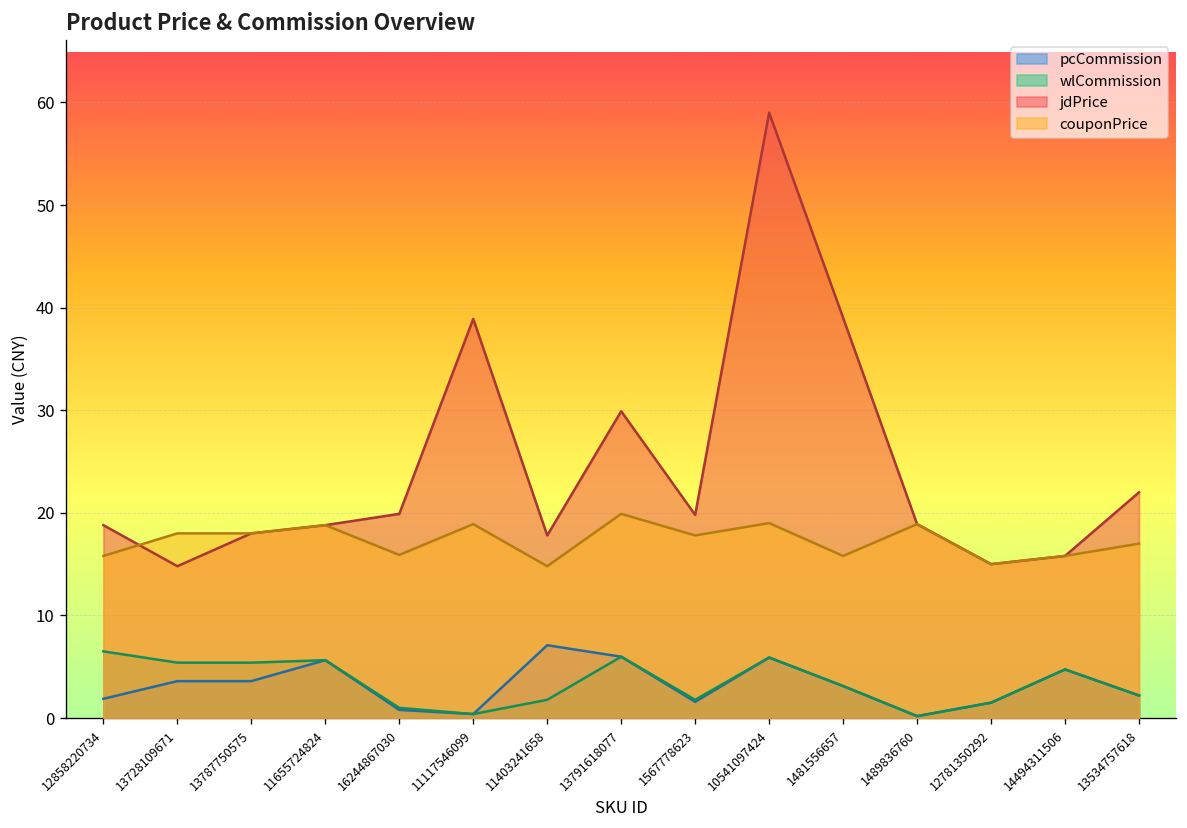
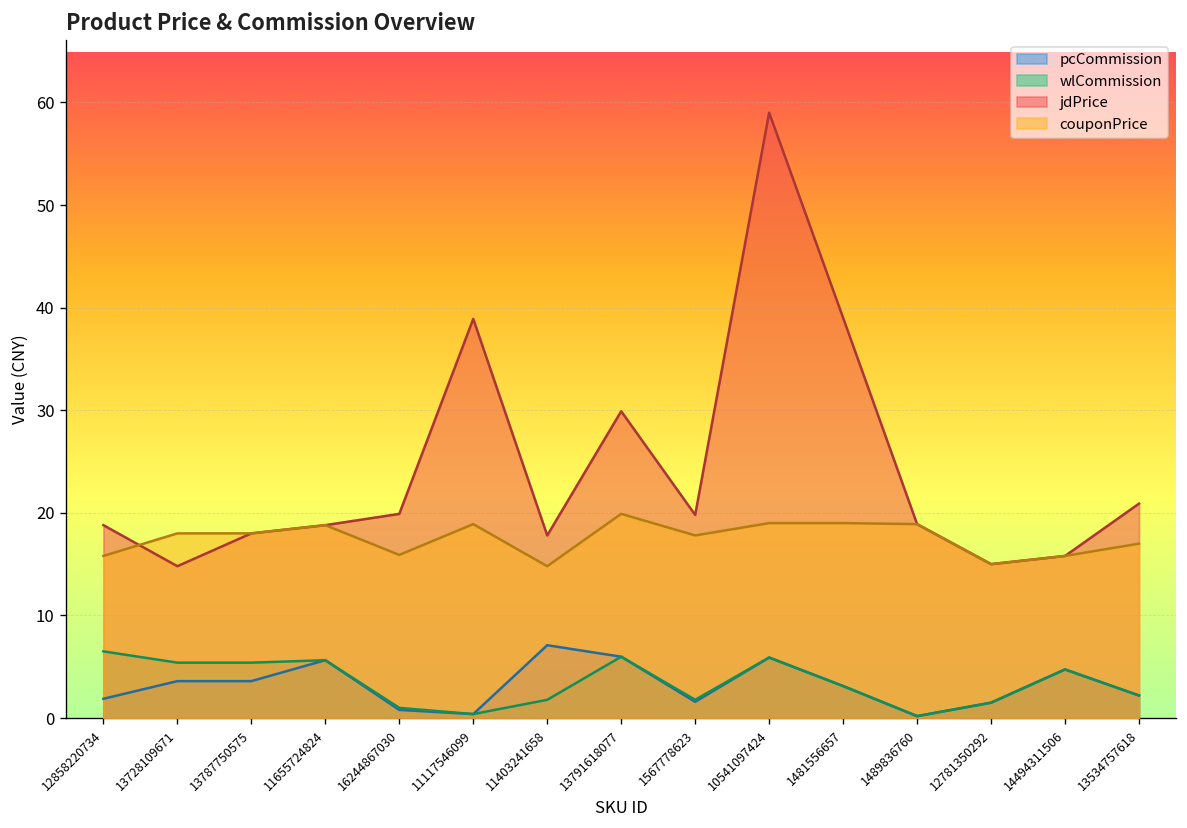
couponPrice, 1481556657: 16 -> 19
jdPrice, 13534757618: 22 -> 21
